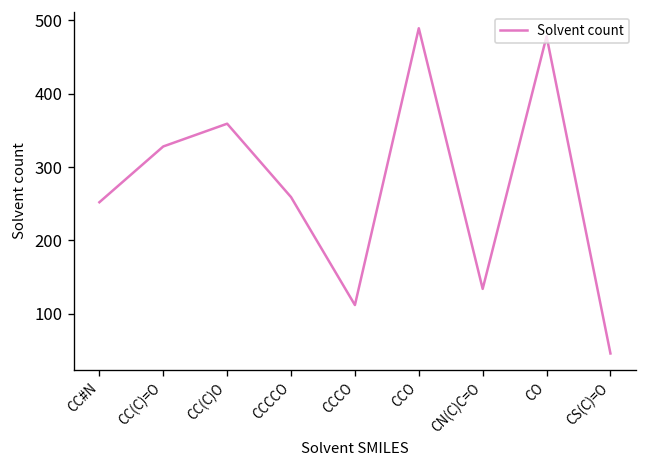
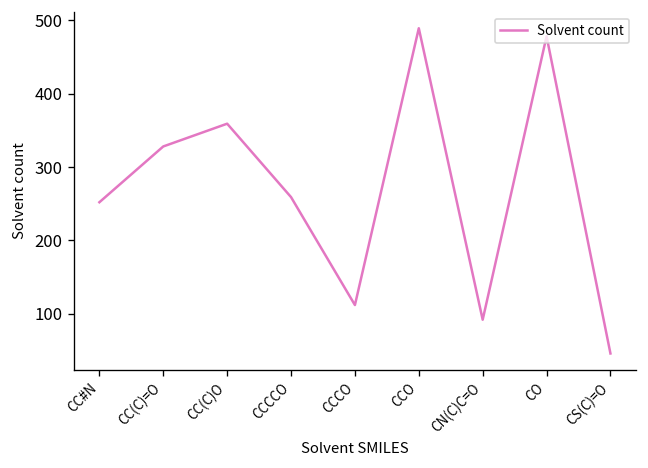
CN(C)C=O: 130 -> 90
